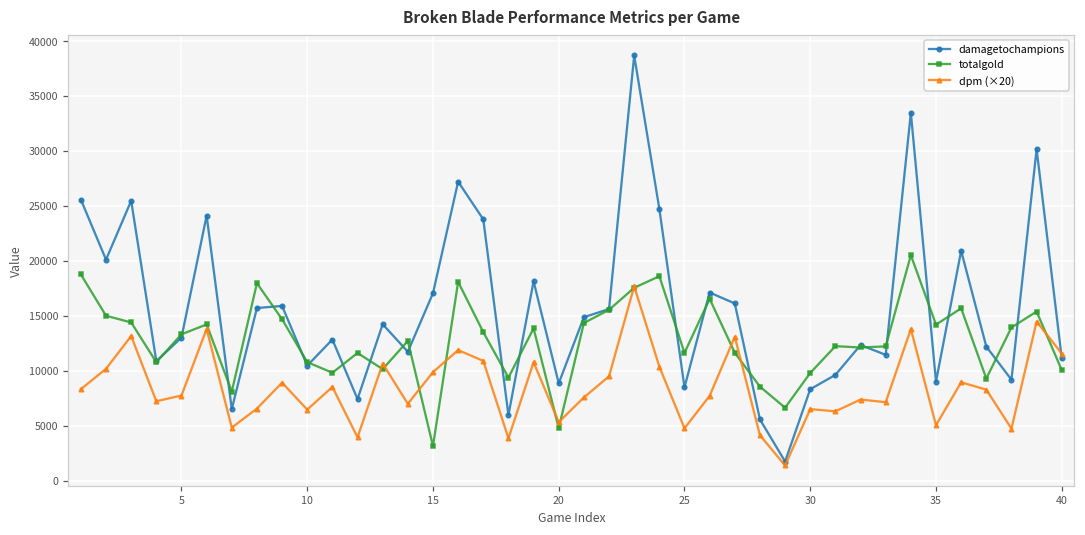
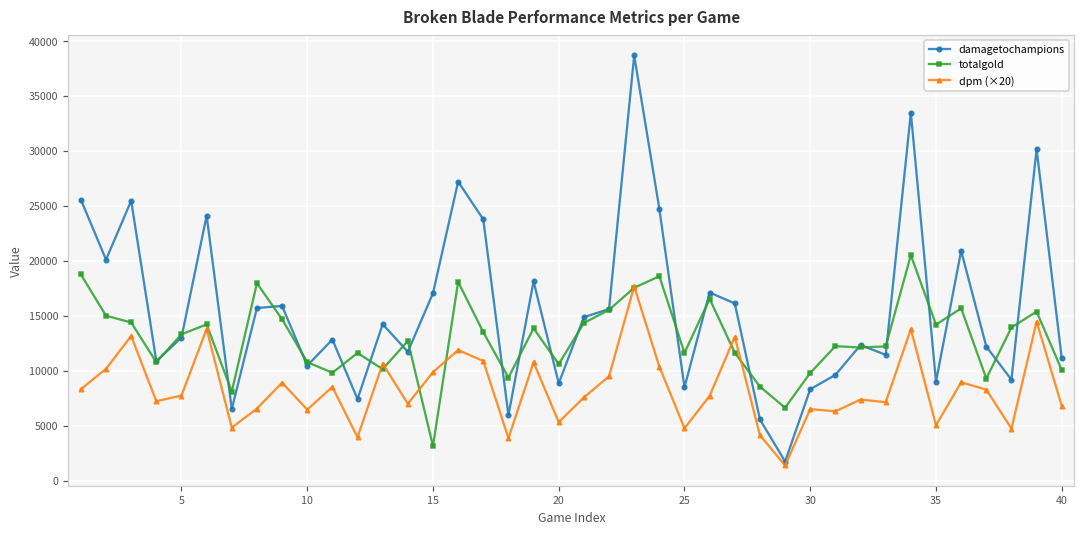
totalgold, 20: 5000 -> 11000
dpm (×20), 40: 12000 -> 7000
